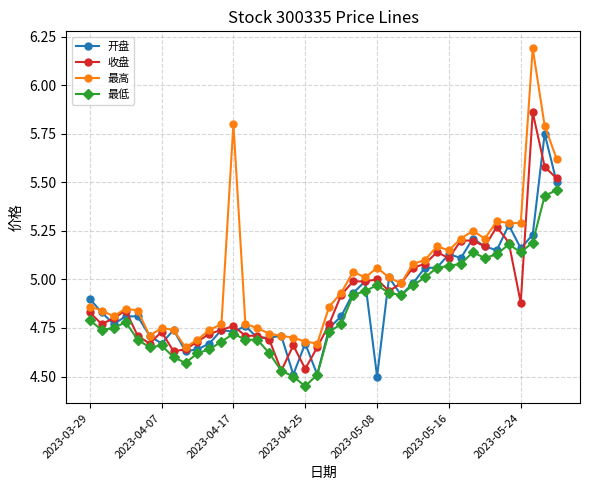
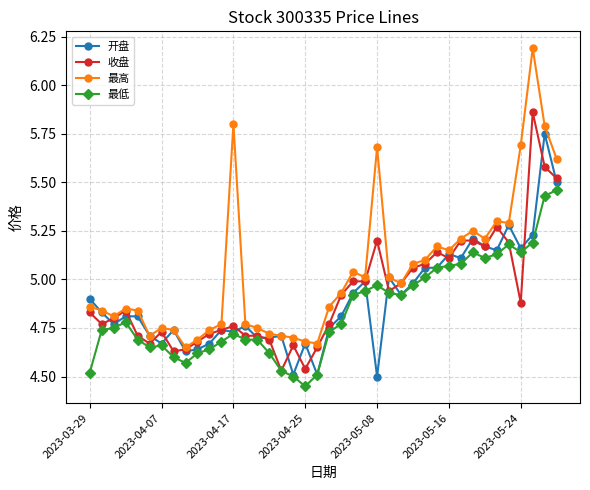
最低, 2023-03-29: 4.79 -> 4.52
收盘, 2023-05-08: 5.0 -> 5.2
最高, 2023-05-08: 5.06 -> 5.68
最高, 2023-05-24: 5.29 -> 5.69
